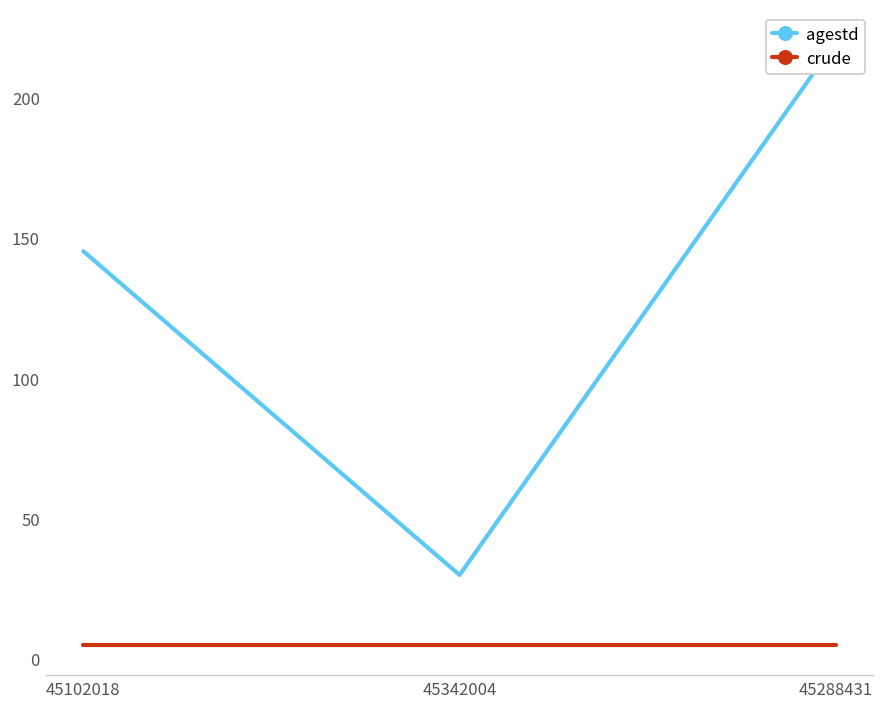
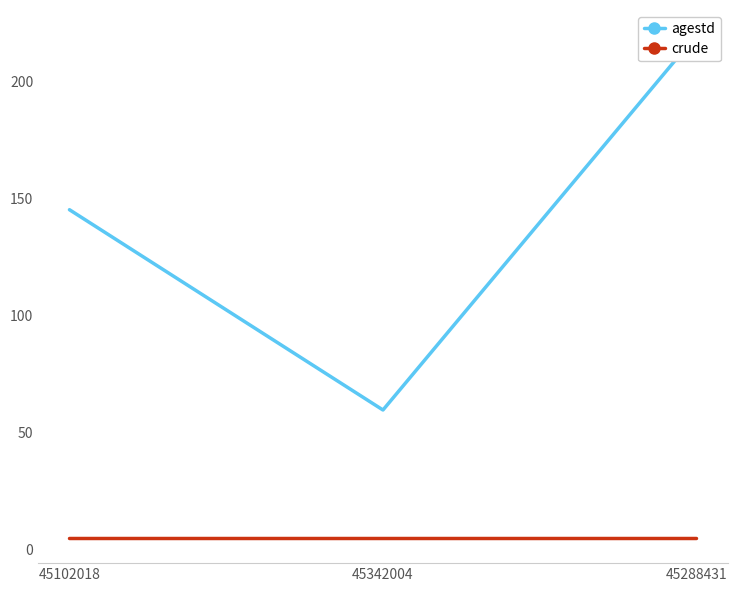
agestd, 45342004: 30 -> 60
